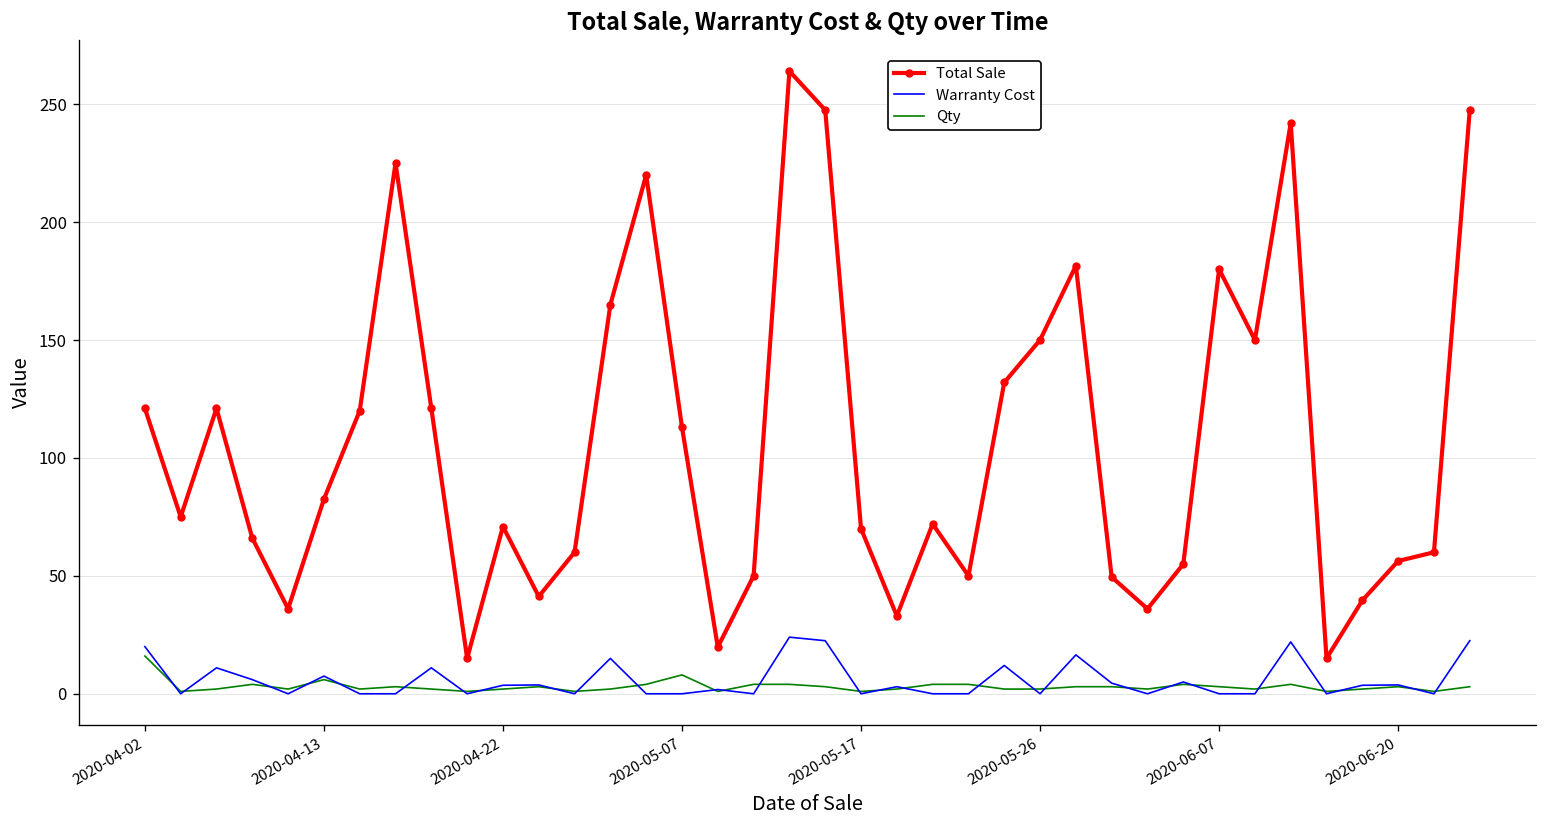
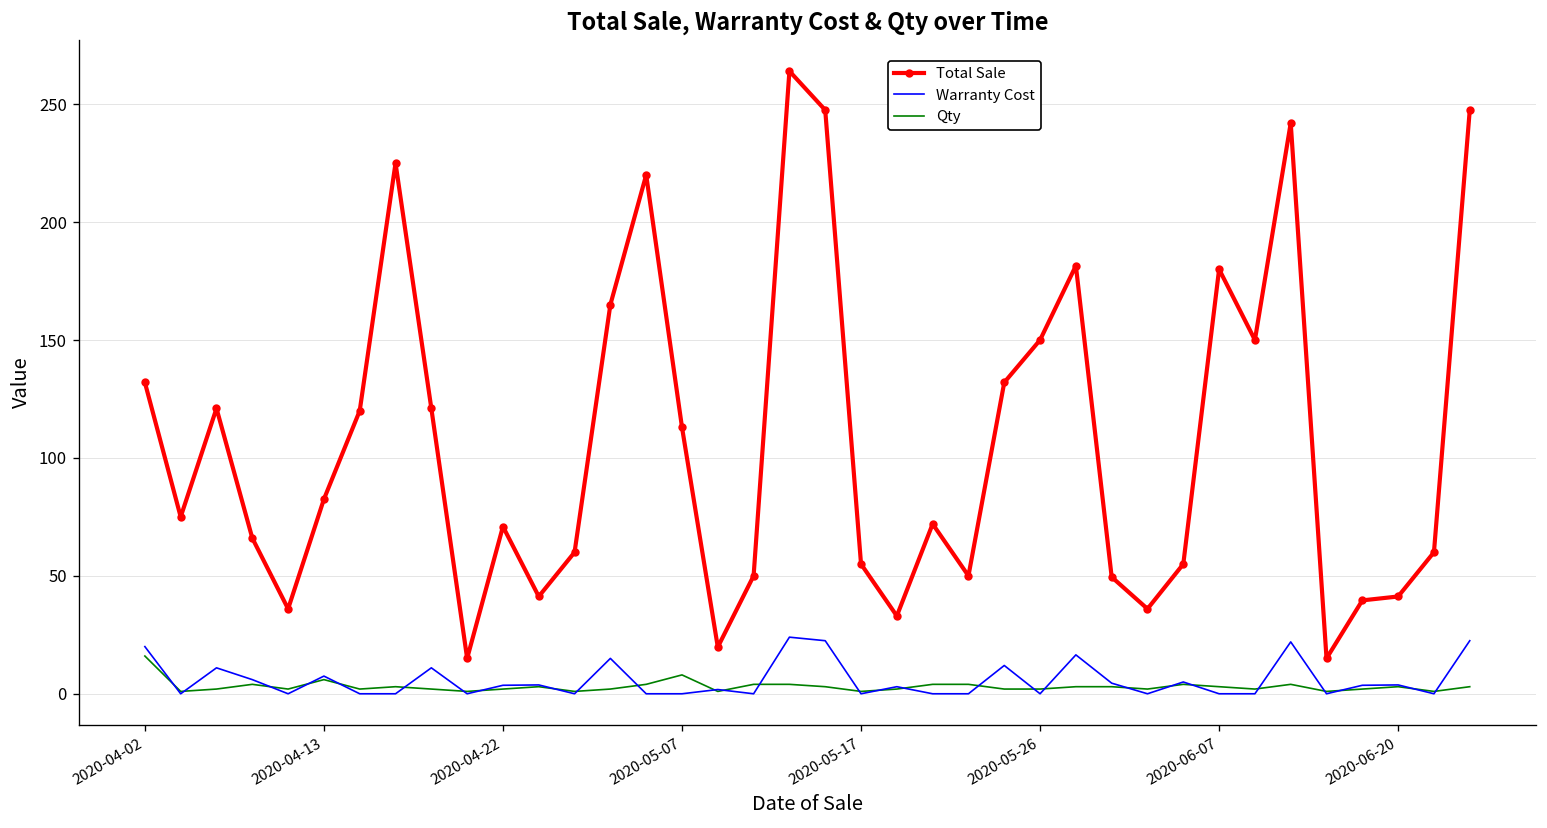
Total Sale, 2020-04-02: 121 -> 132
Total Sale, 2020-05-17: 70 -> 55
Total Sale, 2020-06-20: 56 -> 41
